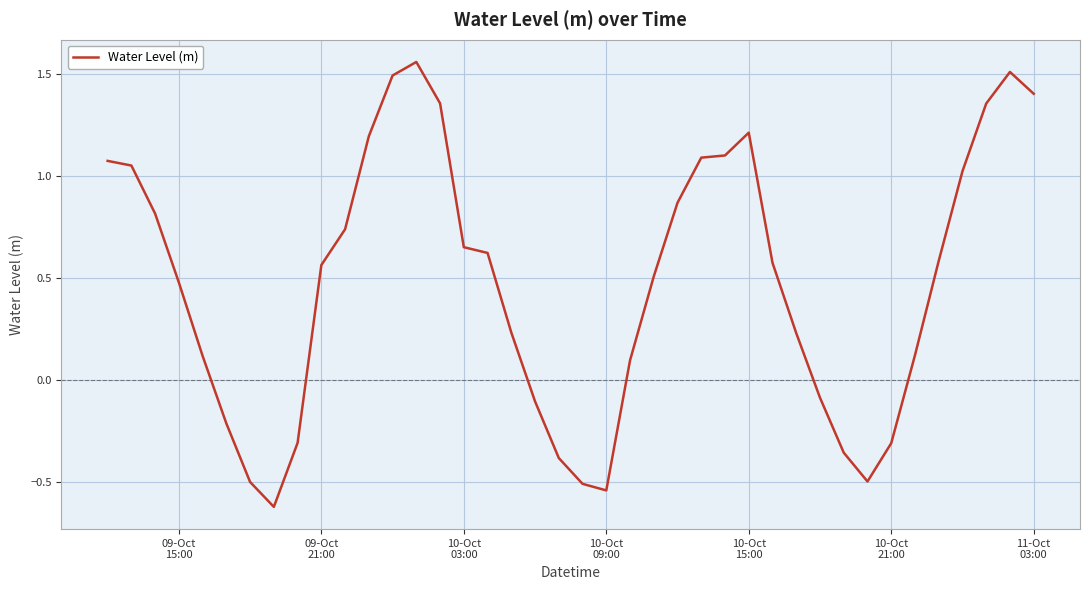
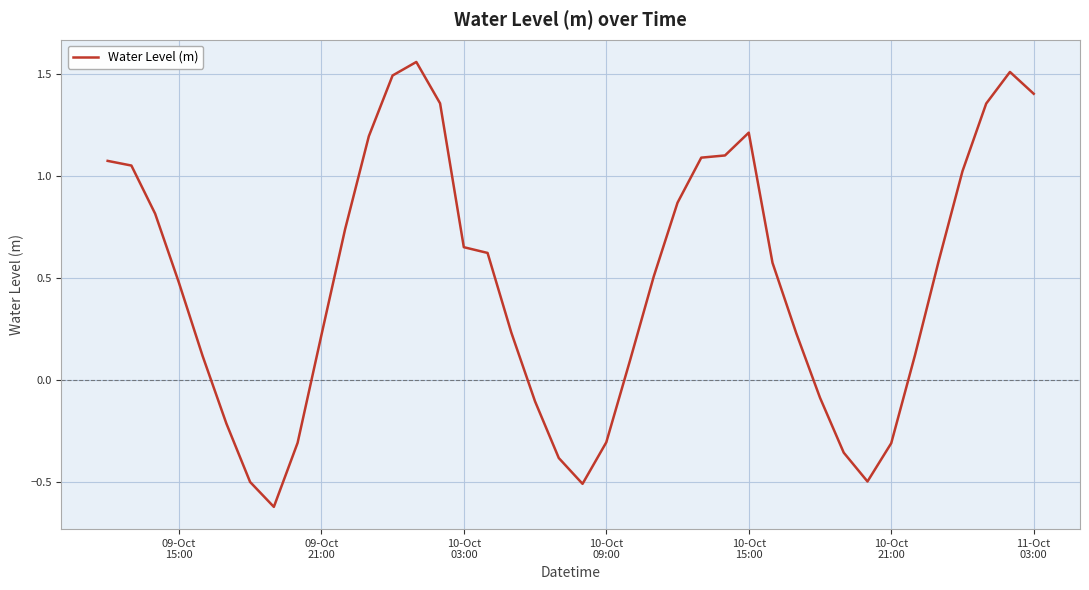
09-Oct 21:00: 0.56 -> 0.22
10-Oct 09:00: -0.54 -> -0.31
